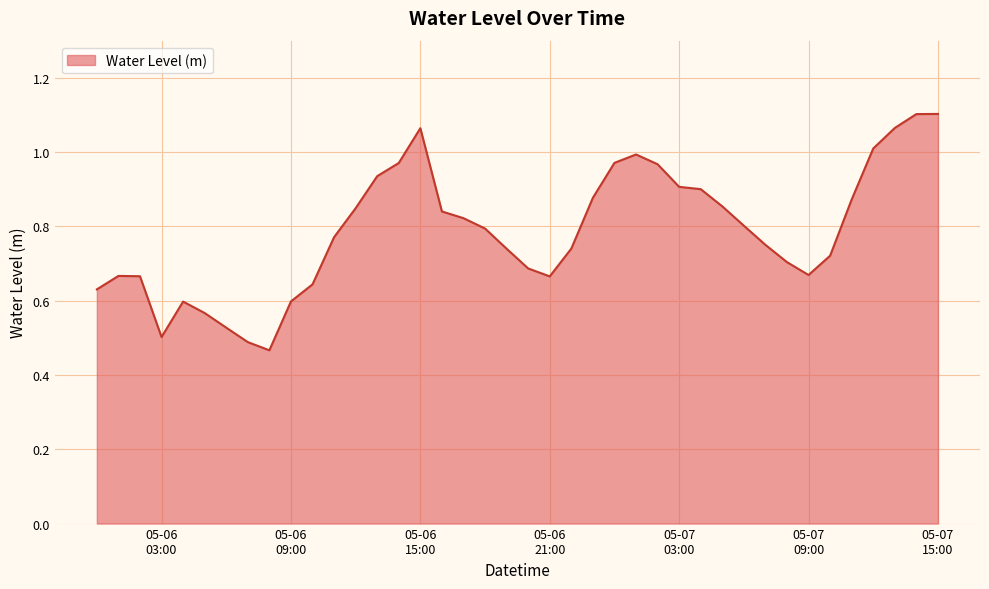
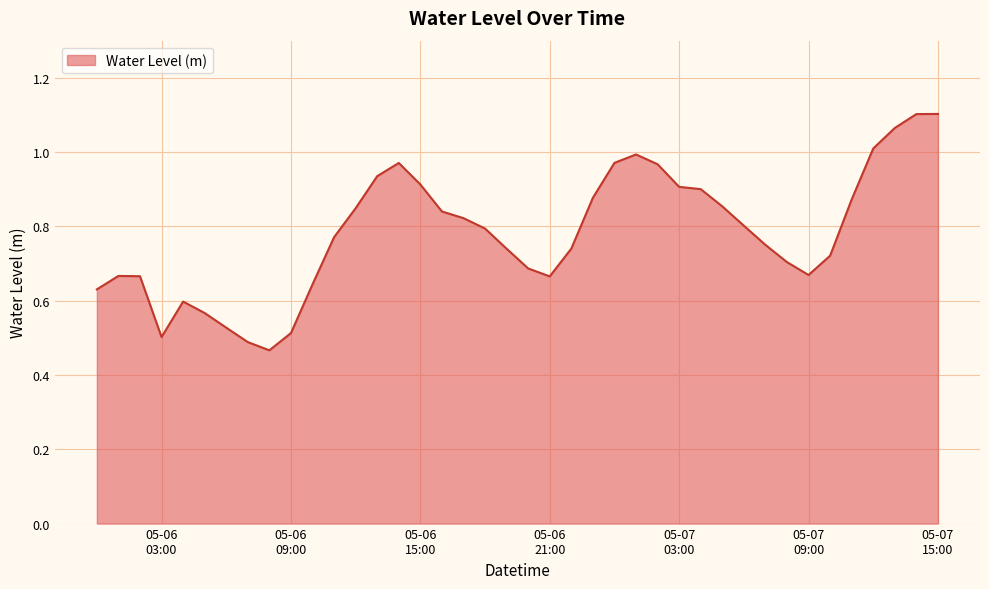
05-06 09:00: 0.60 -> 0.51
05-06 15:00: 1.06 -> 0.91
